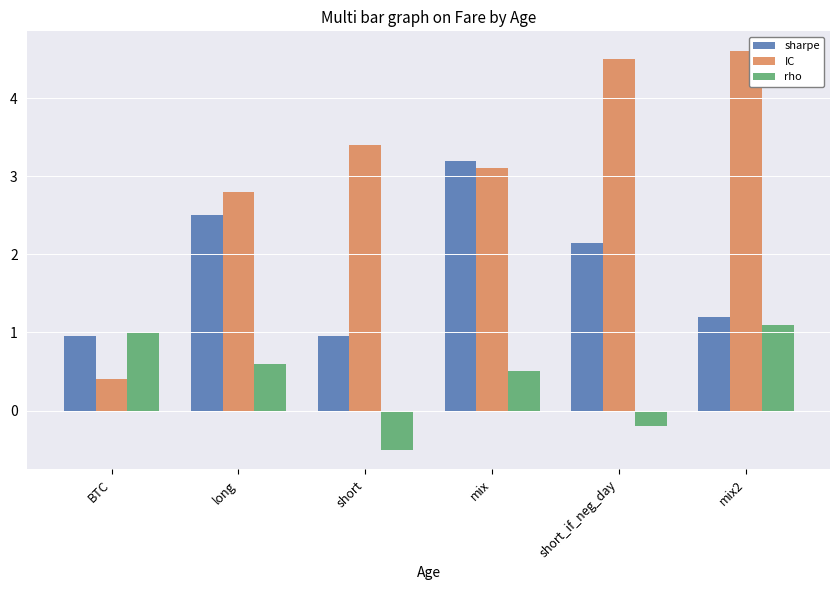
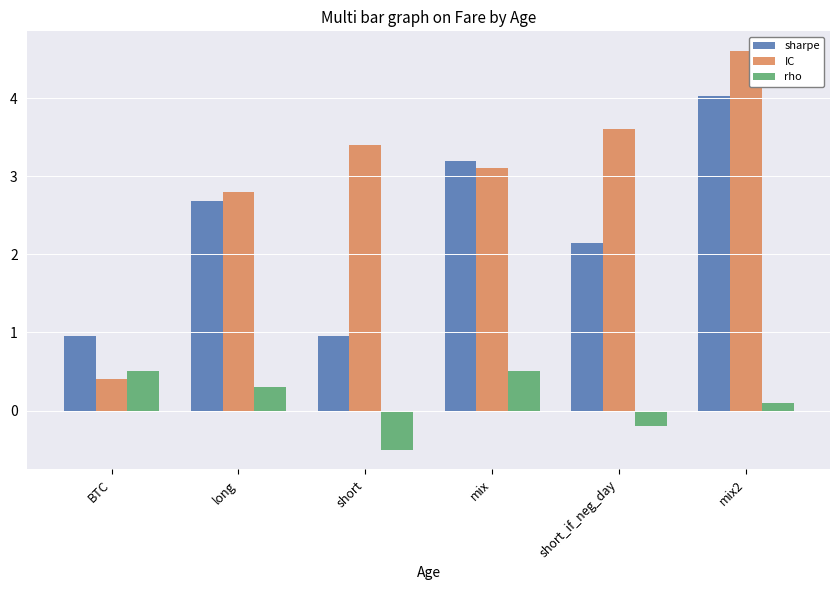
rho, BTC: 1.0 -> 0.5
sharpe, long: 2.5 -> 2.7
rho, long: 0.6 -> 0.3
IC, short_if_neg_day: 4.5 -> 3.6
sharpe, mix2: 1.2 -> 4.0
rho, mix2: 1.1 -> 0.1
